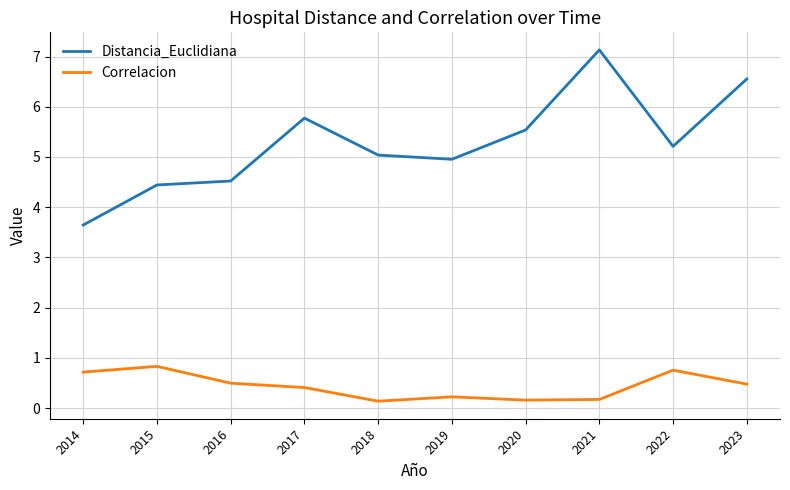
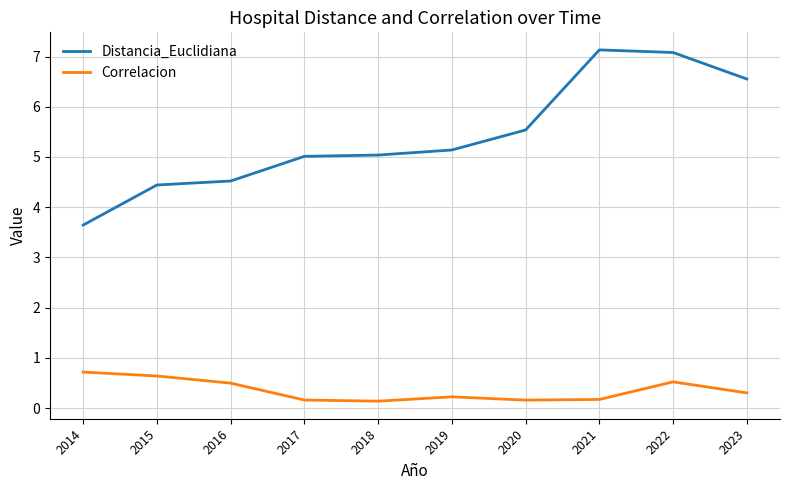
Correlacion, 2015: 0.8 -> 0.6
Distancia_Euclidiana, 2017: 5.8 -> 5.0
Correlacion, 2017: 0.4 -> 0.2
Distancia_Euclidiana, 2019: 5.0 -> 5.1
Distancia_Euclidiana, 2022: 5.2 -> 7.1
Correlacion, 2022: 0.8 -> 0.5
Correlacion, 2023: 0.5 -> 0.3
